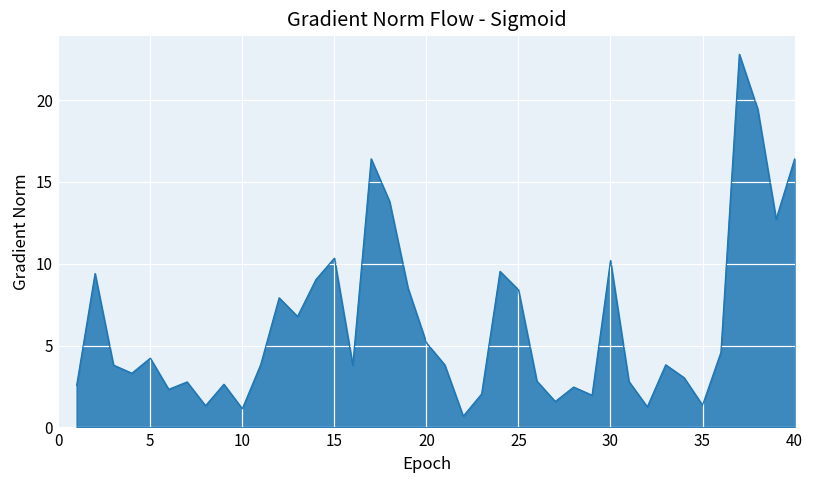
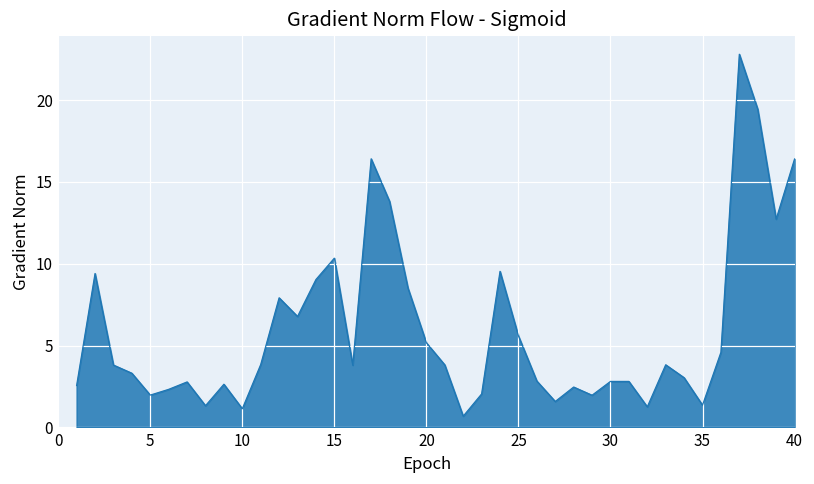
5: 4.2 -> 2.0
25: 8.4 -> 5.6
30: 10.2 -> 2.8
